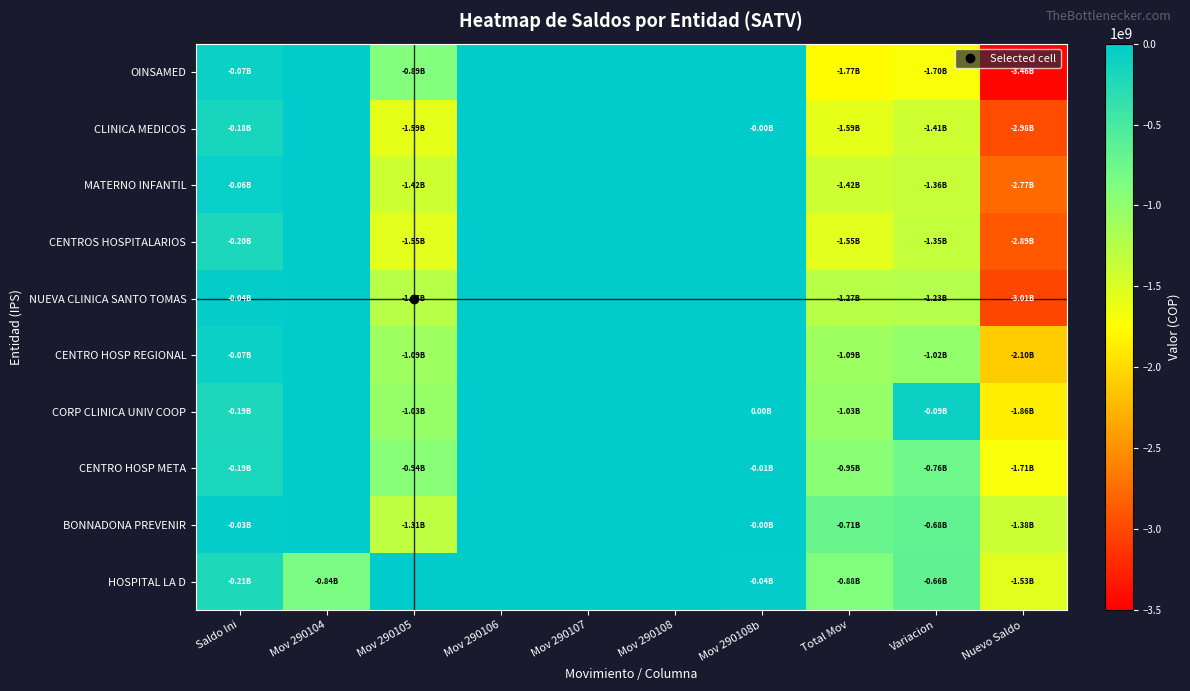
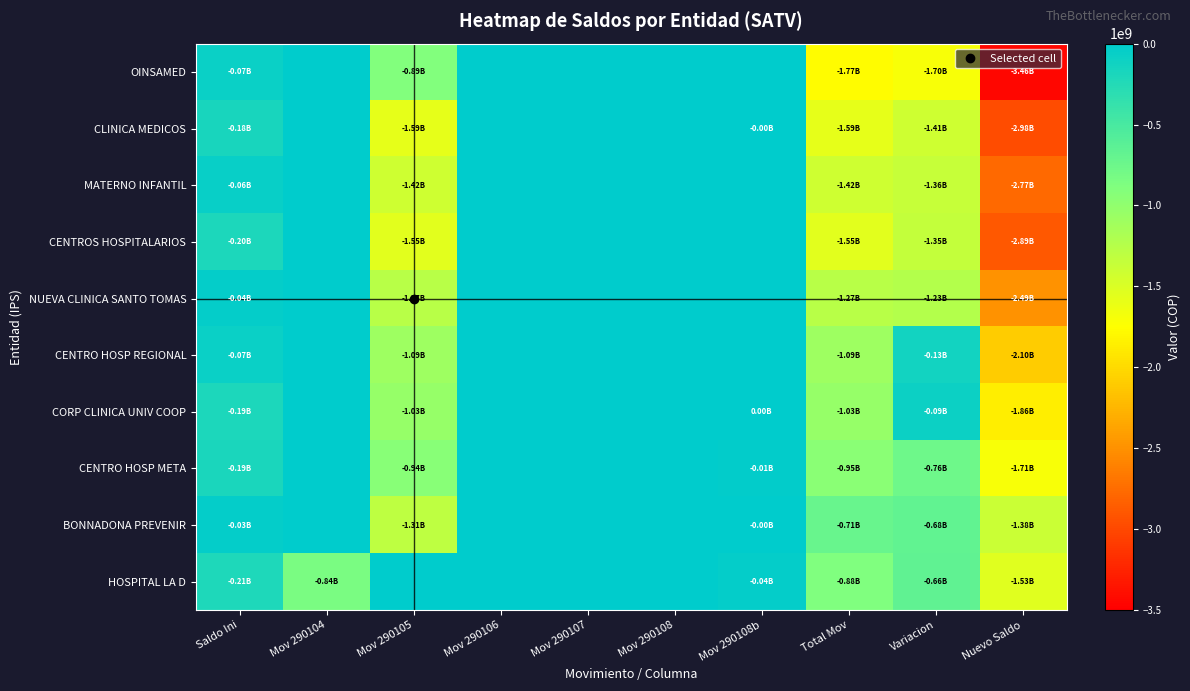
NUEVA CLINICA SANTO TOMAS, Nuevo Saldo: -3.01B -> -2.49B
CENTRO HOSP REGIONAL, Variacion: -1.02B -> -0.13B
